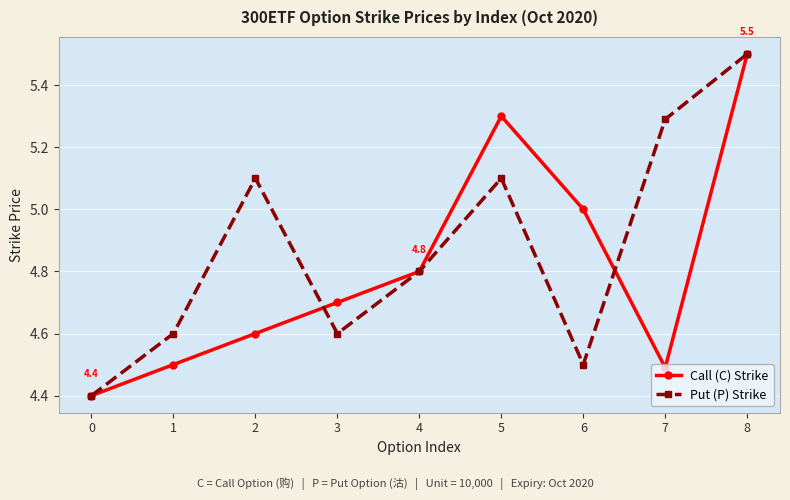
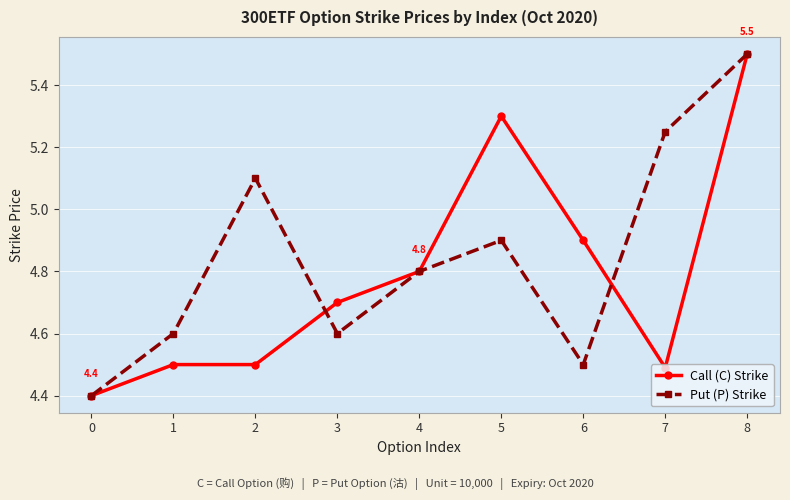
Call (C) Strike, 2: 4.6 -> 4.5
Put (P) Strike, 5: 5.1 -> 4.9
Call (C) Strike, 6: 5.0 -> 4.9
Put (P) Strike, 7: 5.29 -> 5.25
